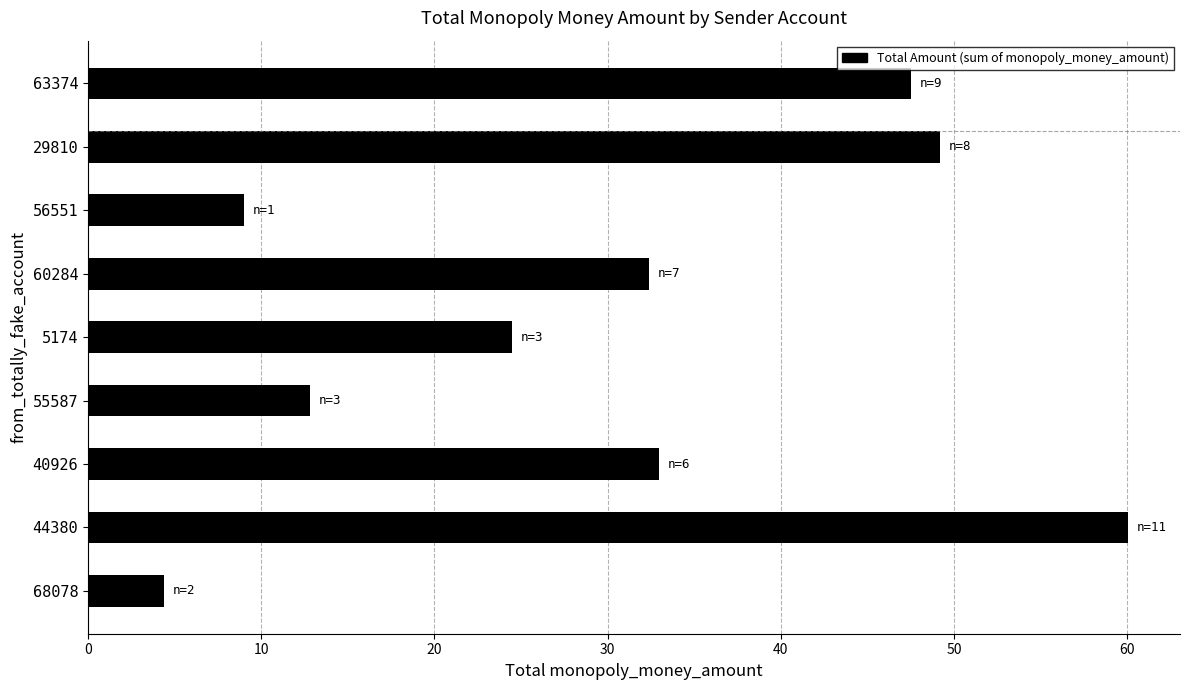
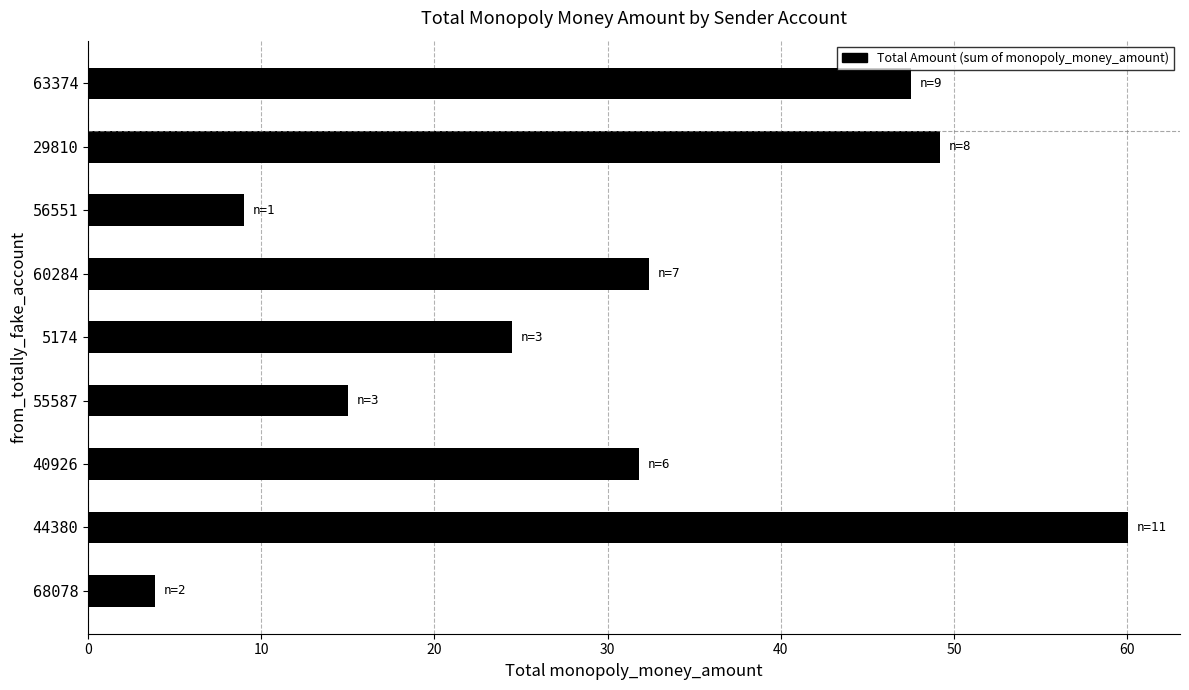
55587: 12.8 -> 15.0
40926: 33.0 -> 31.8
68078: 4.4 -> 3.9
